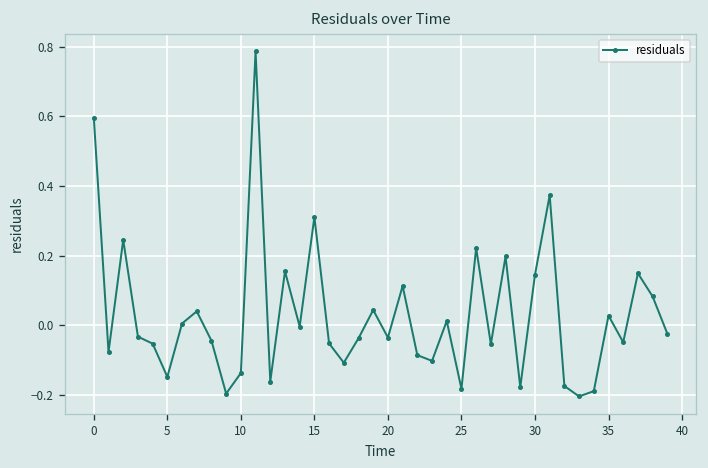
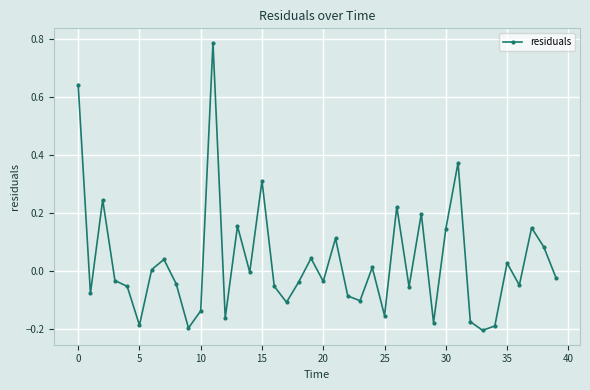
0: 0.60 -> 0.64
5: -0.15 -> -0.19
25: -0.18 -> -0.15
